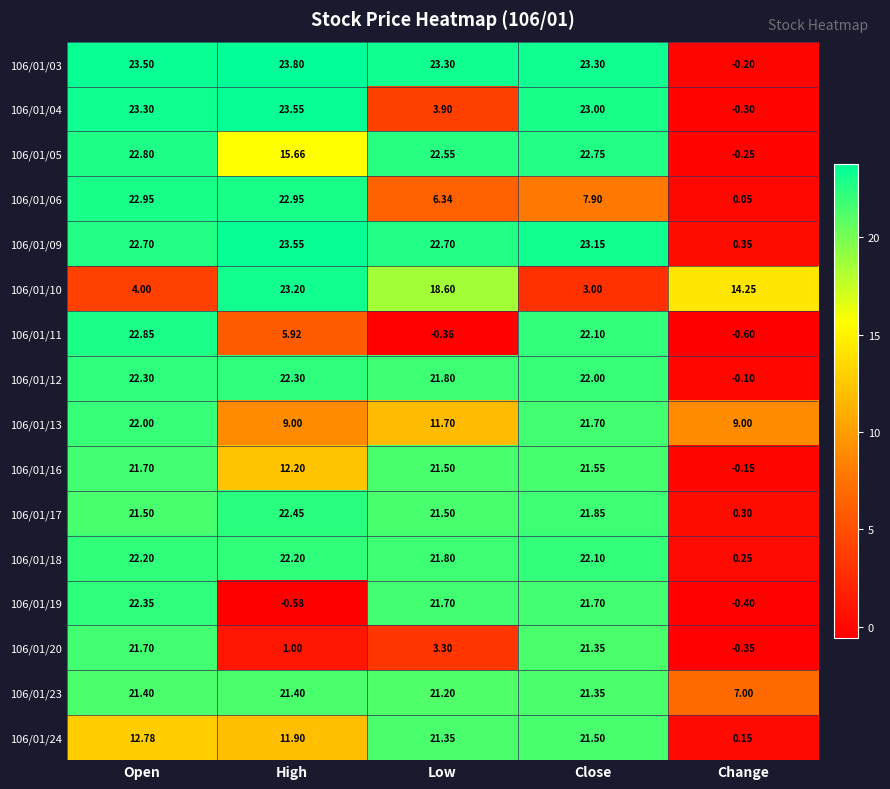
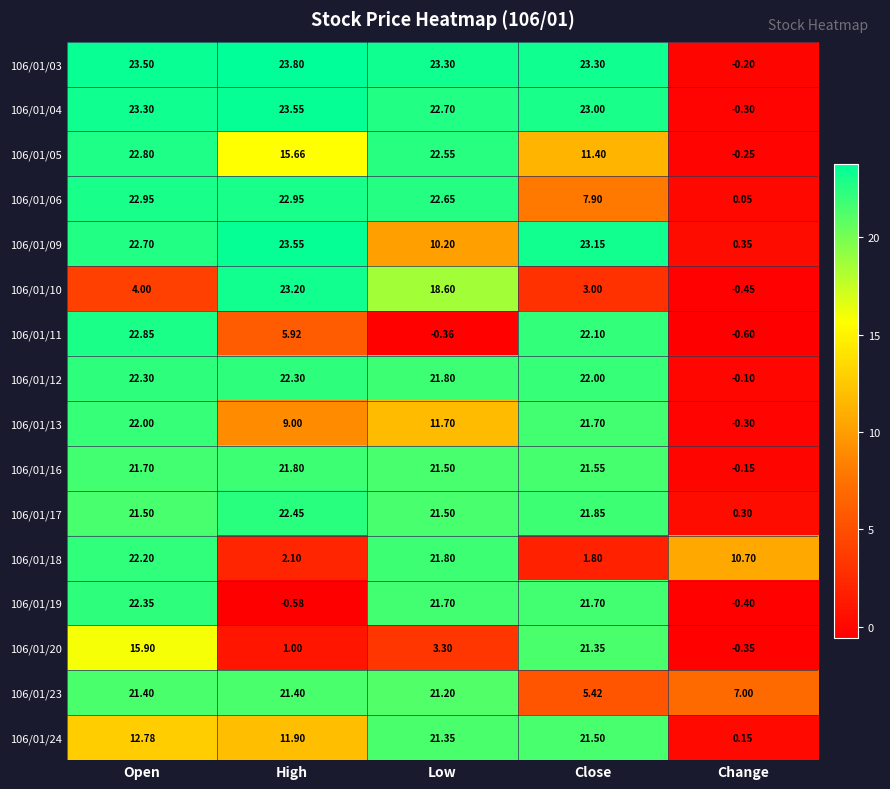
106/01/04, Low: 3.90 -> 22.70
106/01/05, Close: 22.75 -> 11.40
106/01/06, Low: 6.34 -> 22.65
106/01/09, Low: 22.70 -> 10.20
106/01/10, Change: 14.25 -> -0.45
106/01/13, Change: 9.00 -> -0.30
106/01/16, High: 12.20 -> 21.80
106/01/18, High: 22.20 -> 2.10
106/01/18, Close: 22.10 -> 1.80
106/01/18, Change: 0.25 -> 10.70
106/01/20, Open: 21.70 -> 15.90
106/01/23, Close: 21.35 -> 5.42
